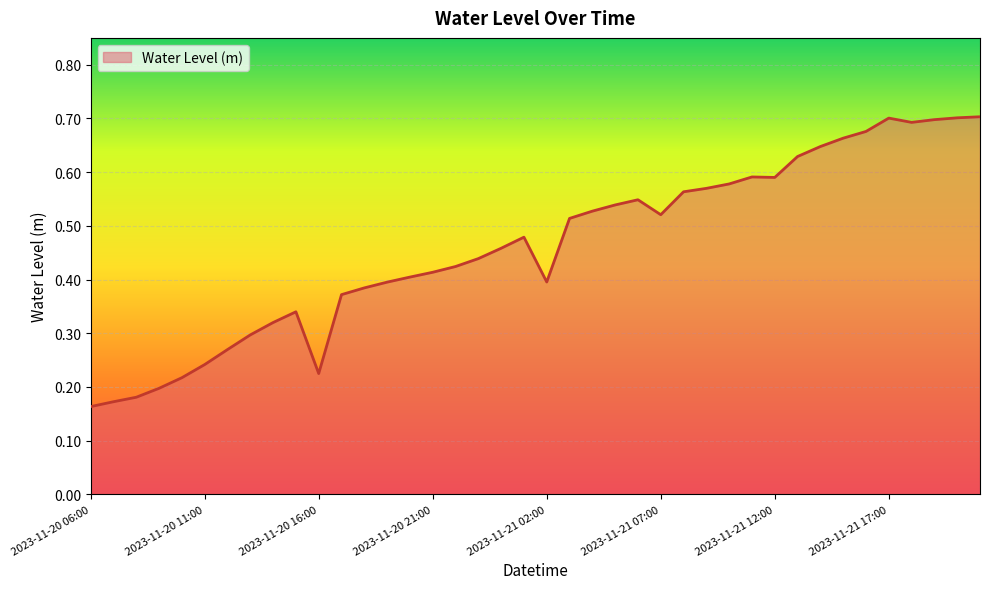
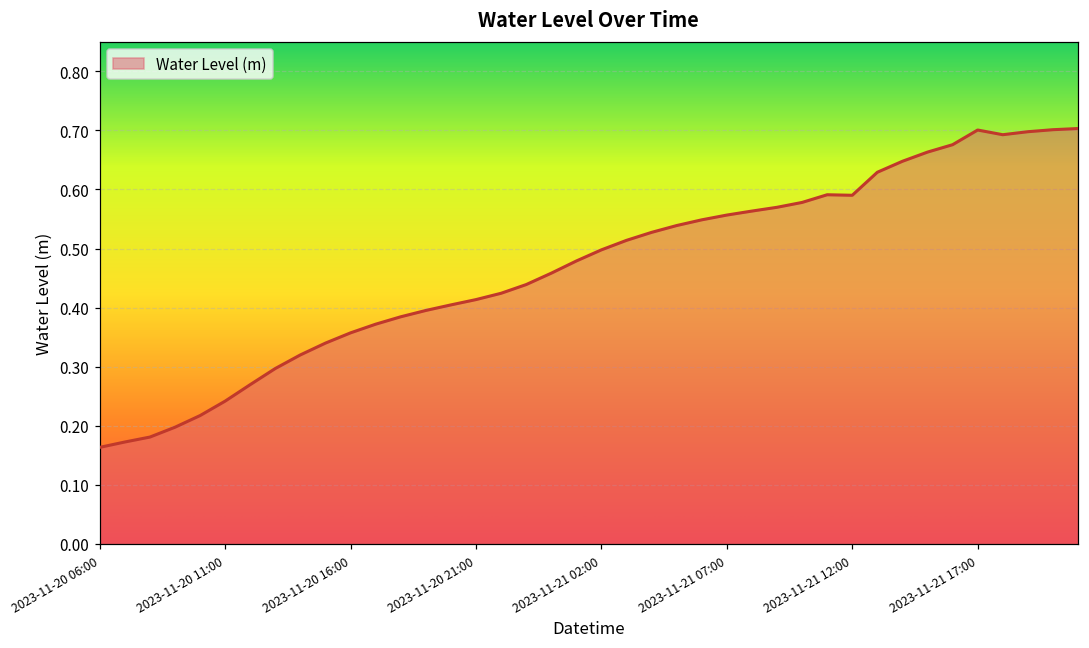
2023-11-20 16:00: 0.22 -> 0.36
2023-11-21 02:00: 0.40 -> 0.50
2023-11-21 07:00: 0.52 -> 0.56
